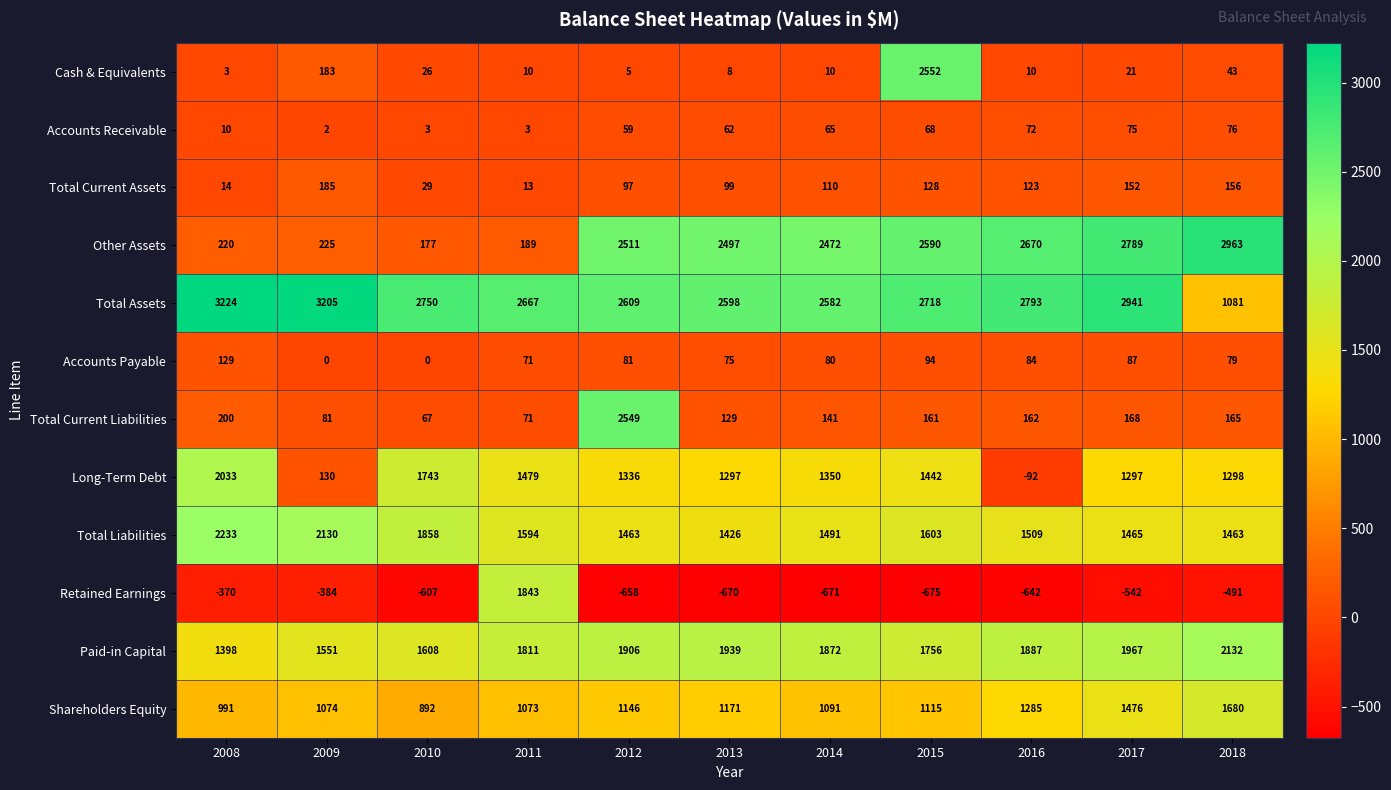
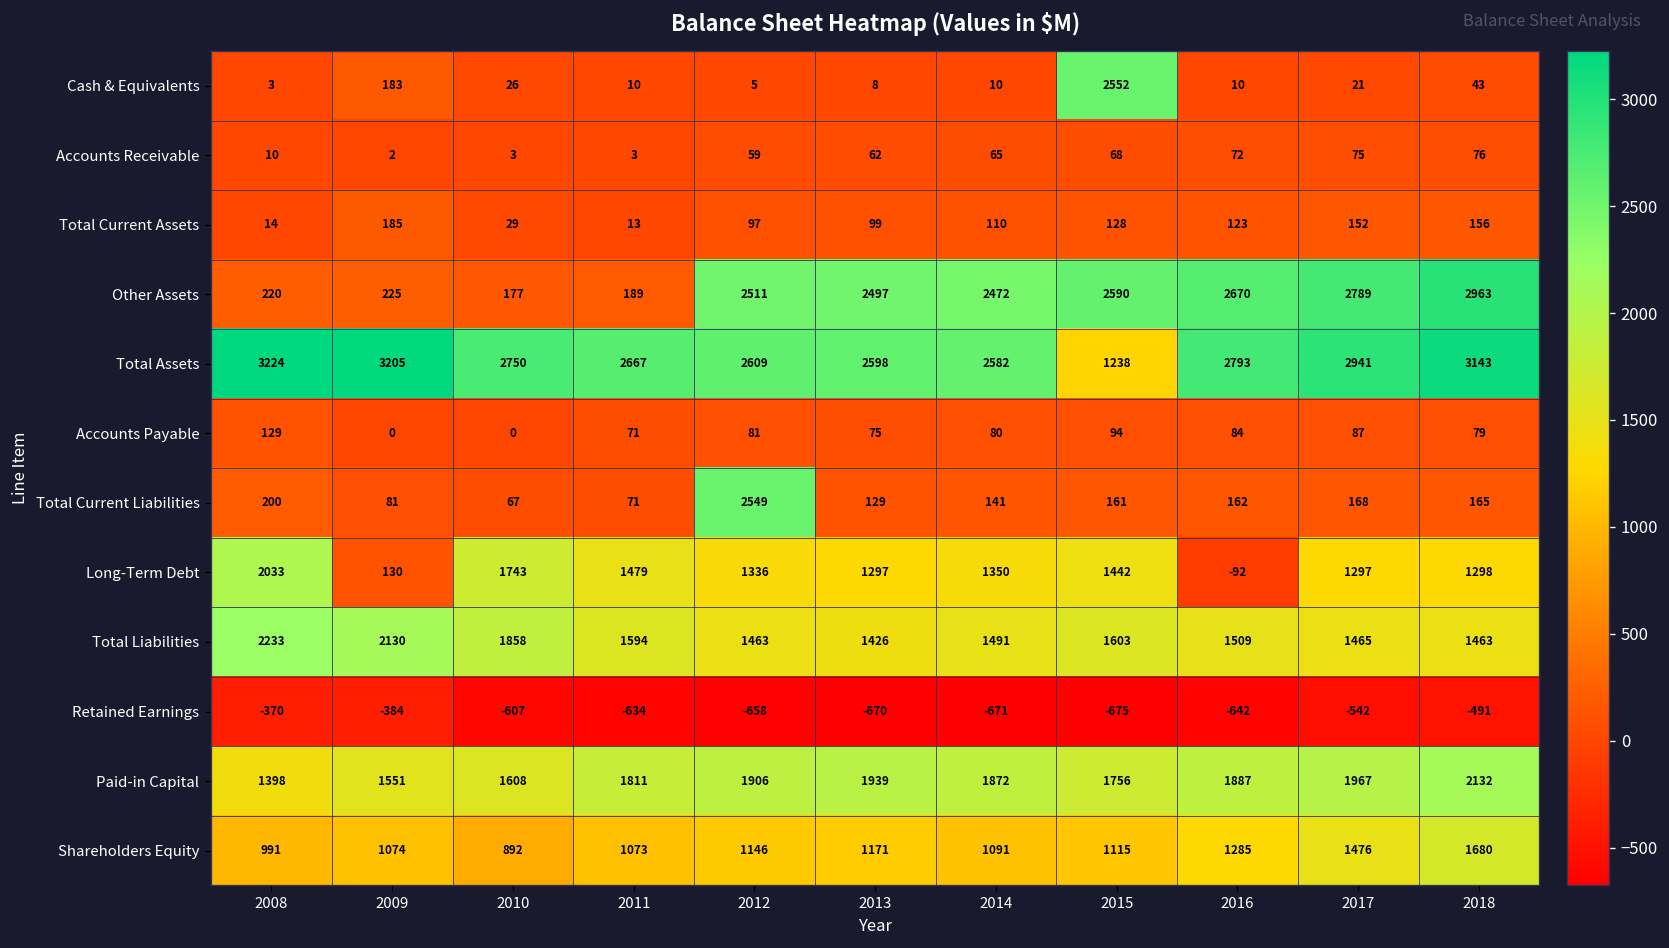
Total Assets, 2015: 2718 -> 1238
Total Assets, 2018: 1081 -> 3143
Retained Earnings, 2011: 1843 -> -634
